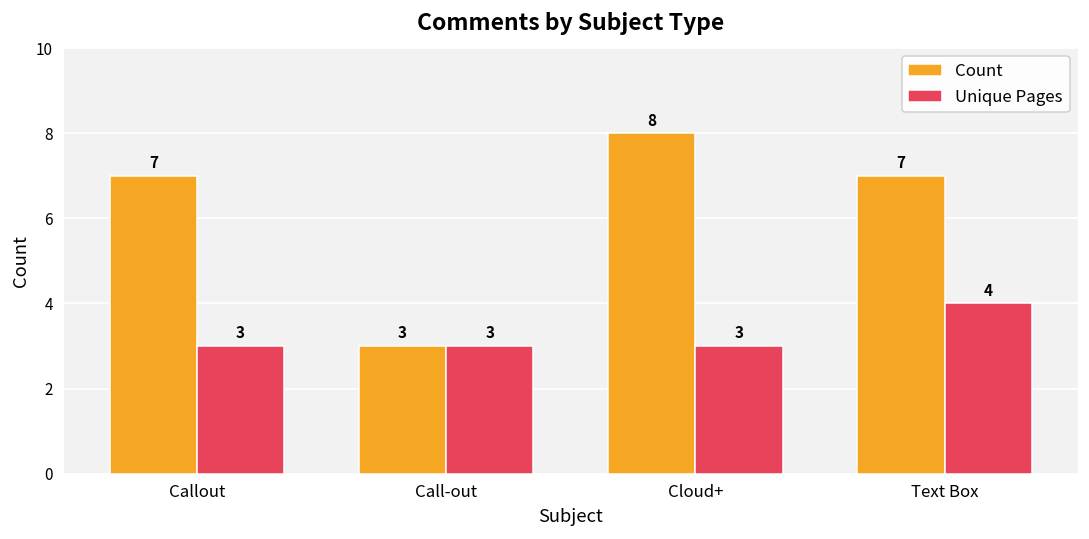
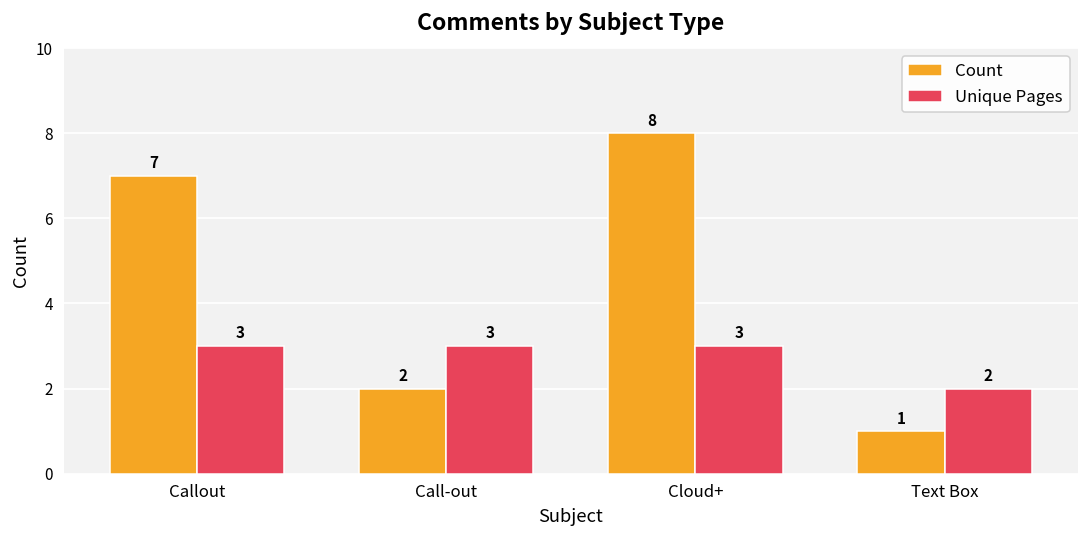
Count, Call-out: 3 -> 2
Count, Text Box: 7 -> 1
Unique Pages, Text Box: 4 -> 2
